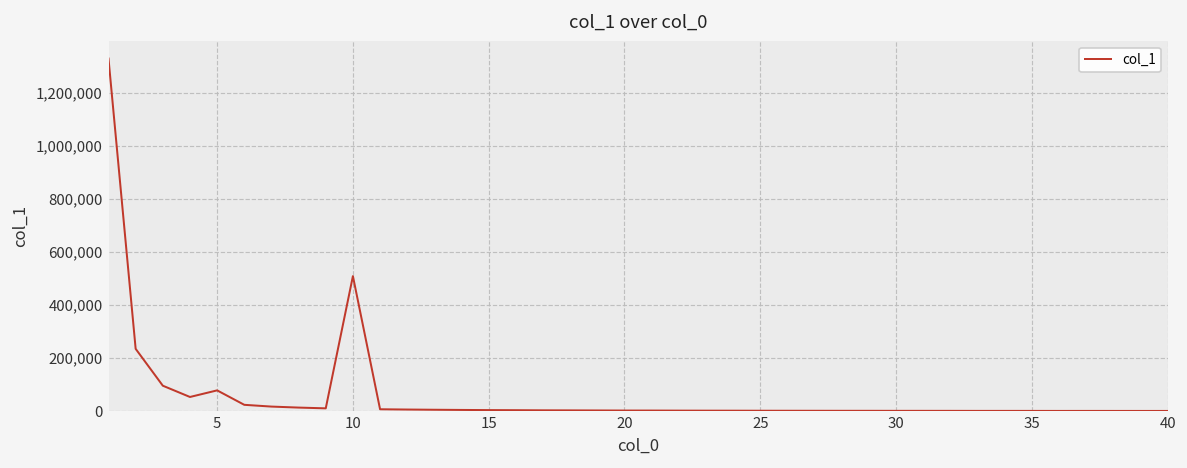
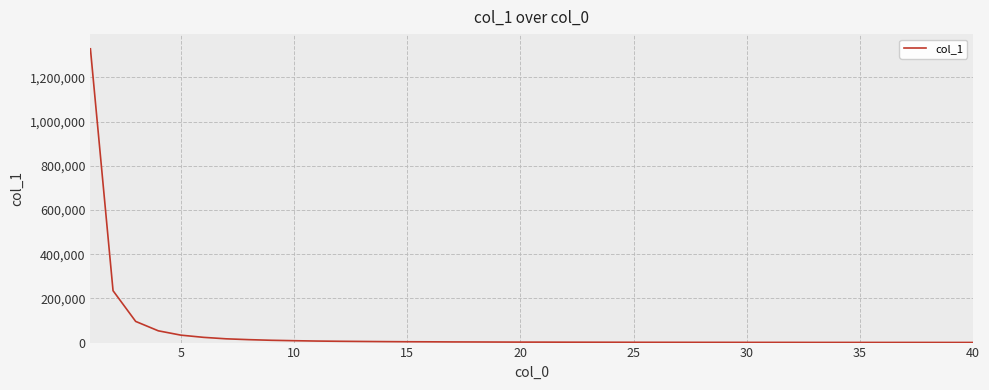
5: 80,000 -> 30,000
10: 510,000 -> 10,000
